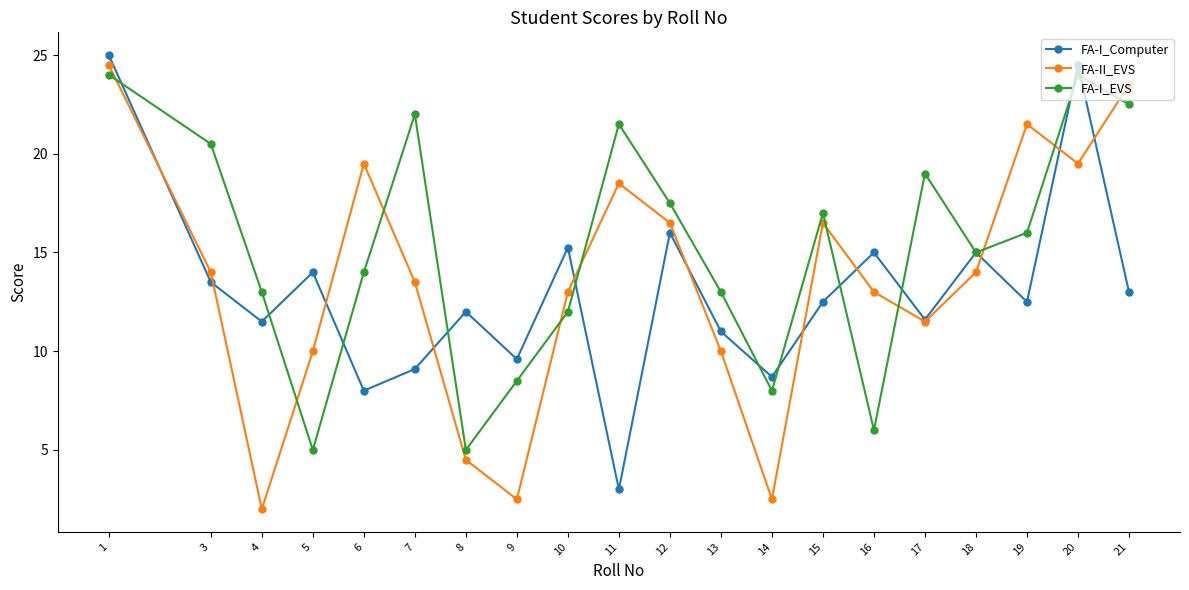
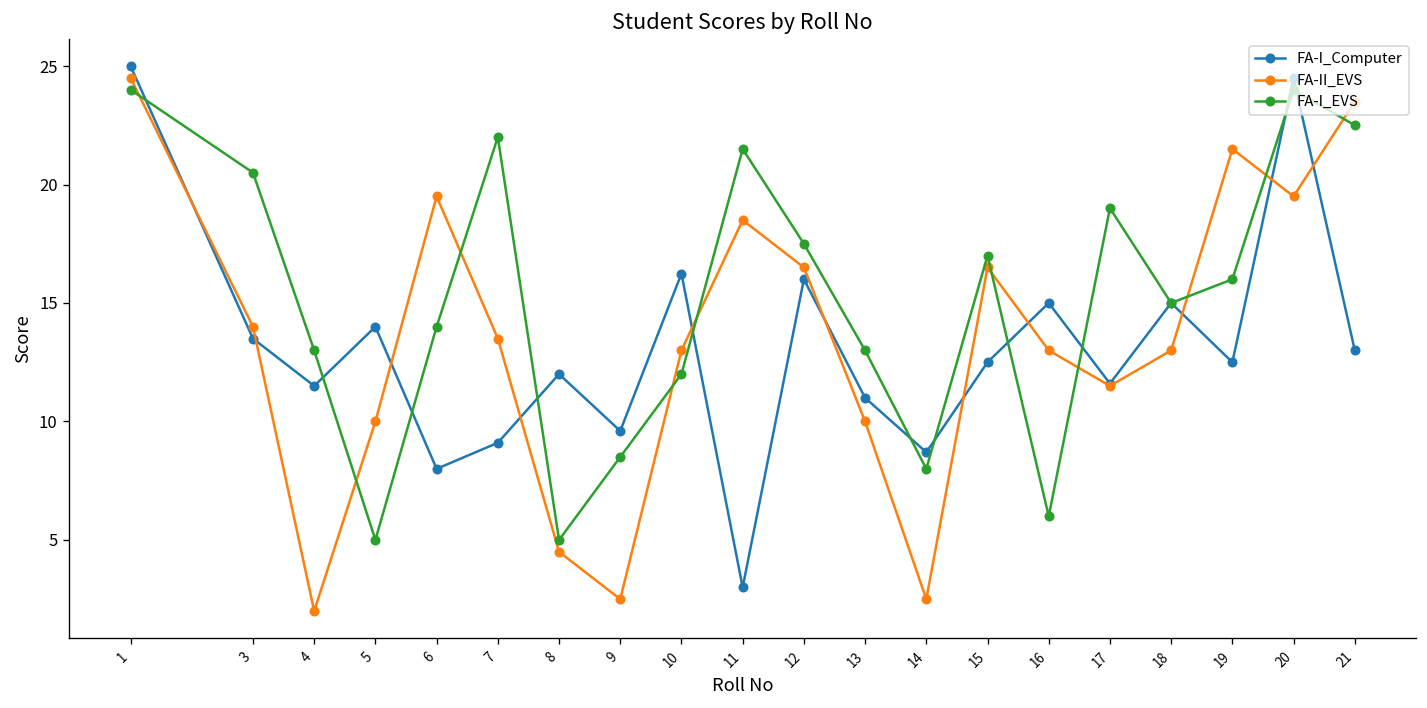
FA-I_Computer, 10: 15.3 -> 16.2
FA-II_EVS, 18: 14 -> 13
